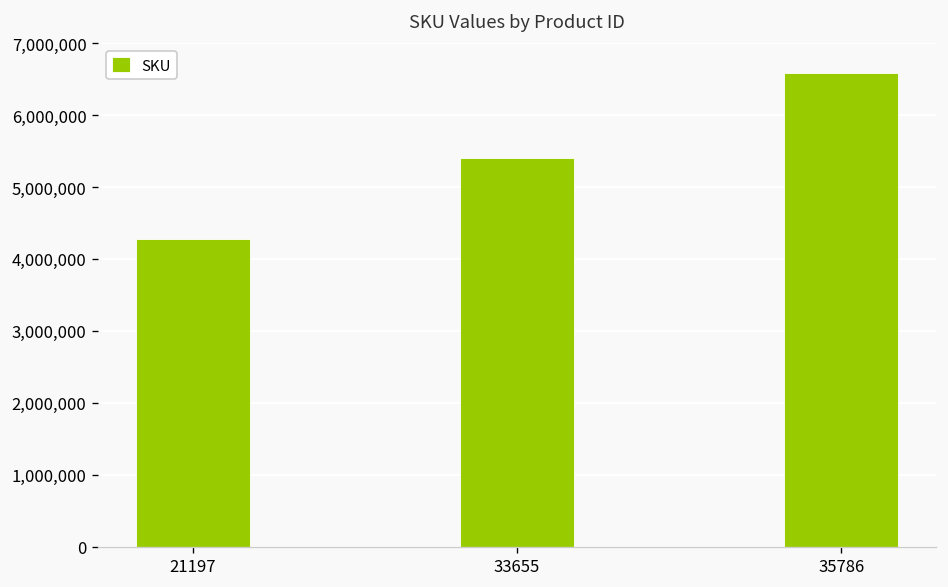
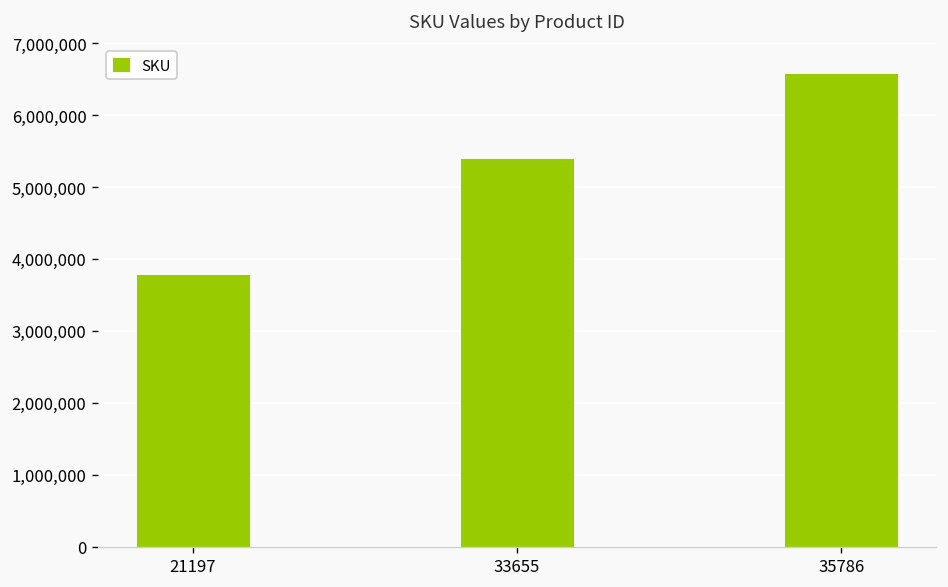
21197: 4,300,000 -> 3,800,000
